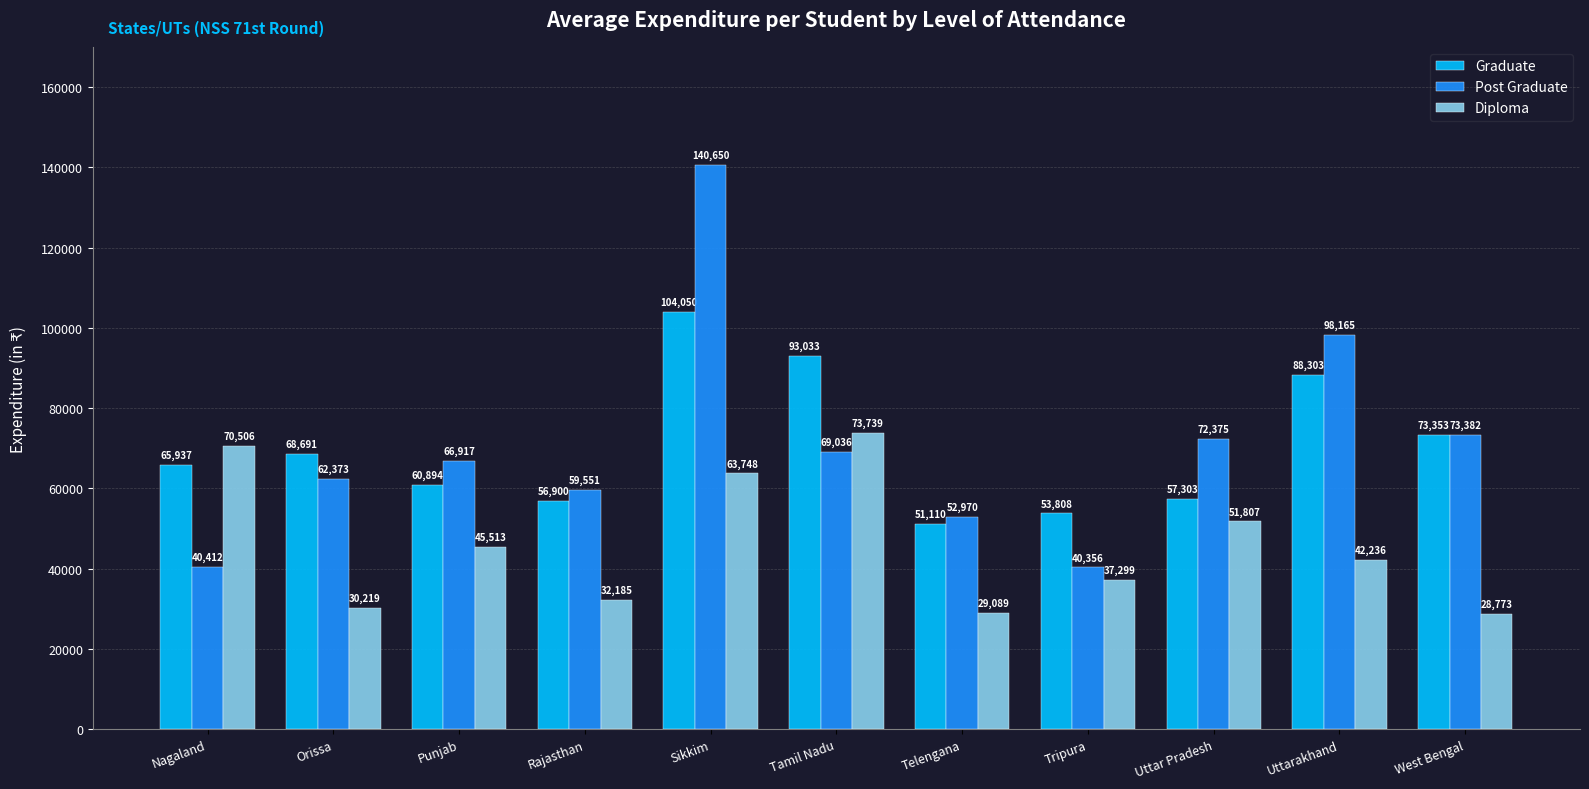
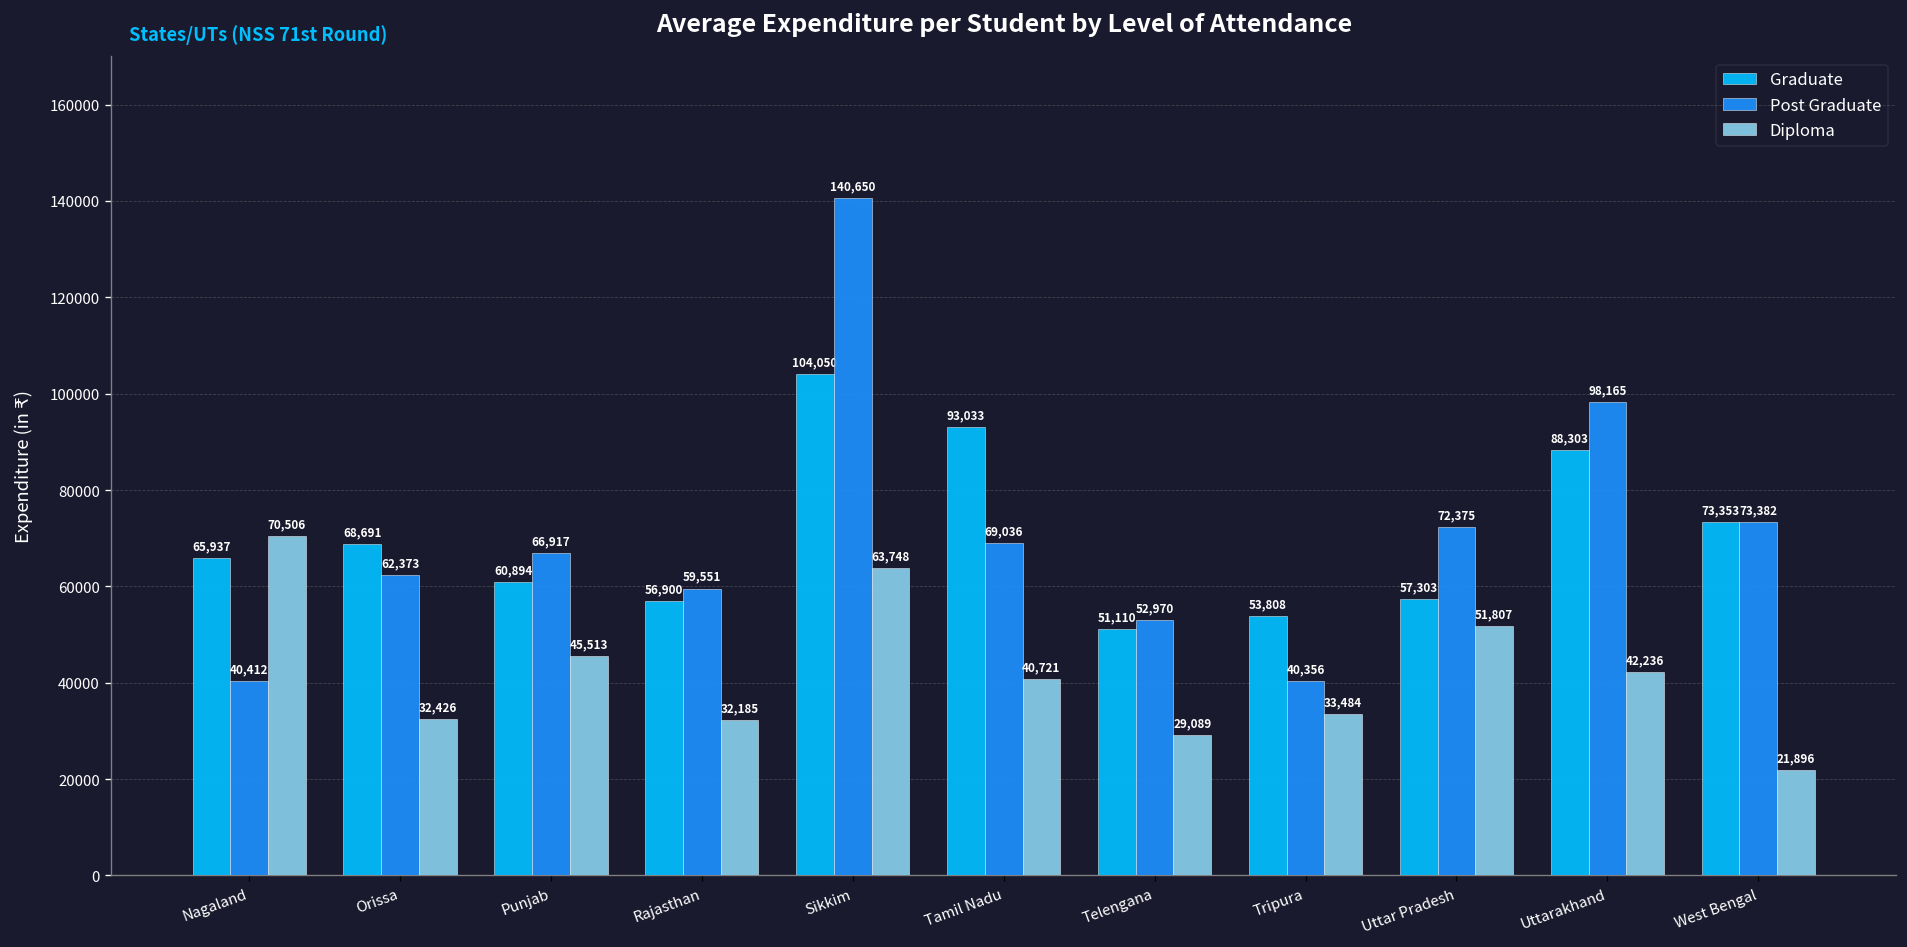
Diploma, Orissa: 30,219 -> 32,426
Diploma, Tamil Nadu: 73,739 -> 40,721
Diploma, Tripura: 37,299 -> 33,484
Diploma, West Bengal: 28,773 -> 21,896
